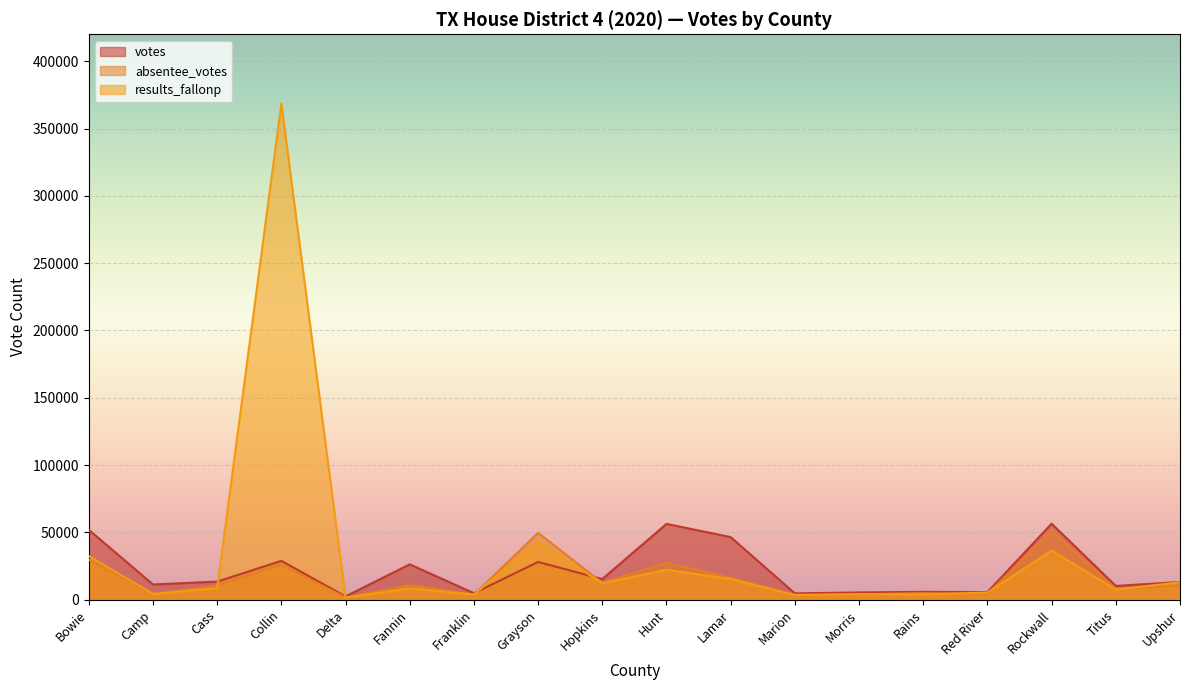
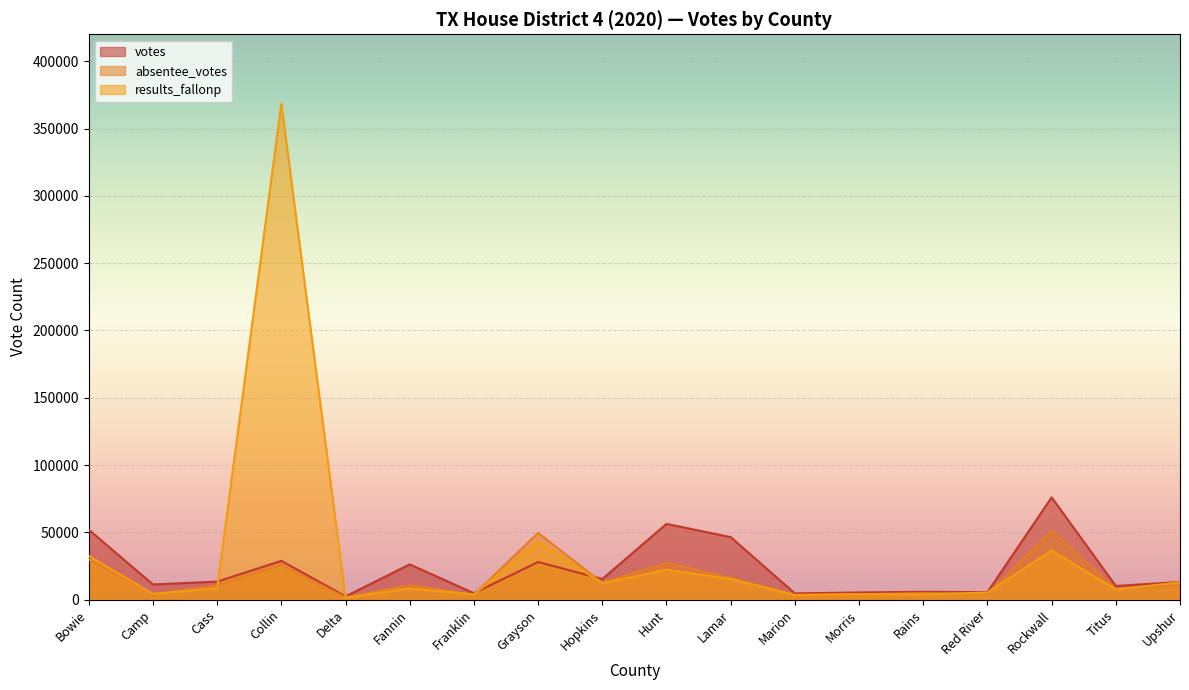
votes, Rockwall: 56000 -> 76000
